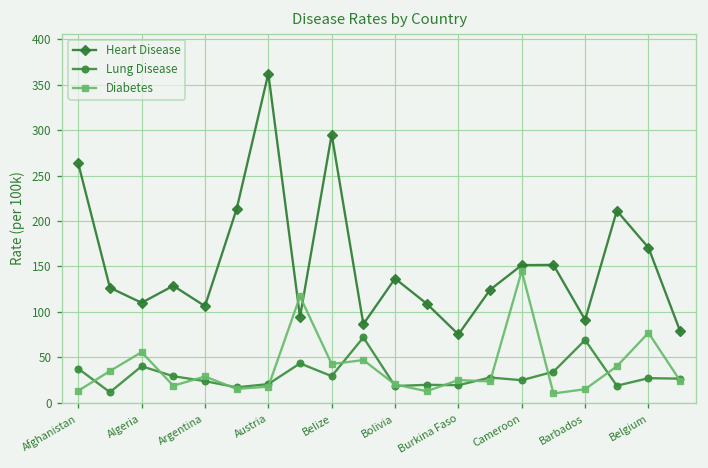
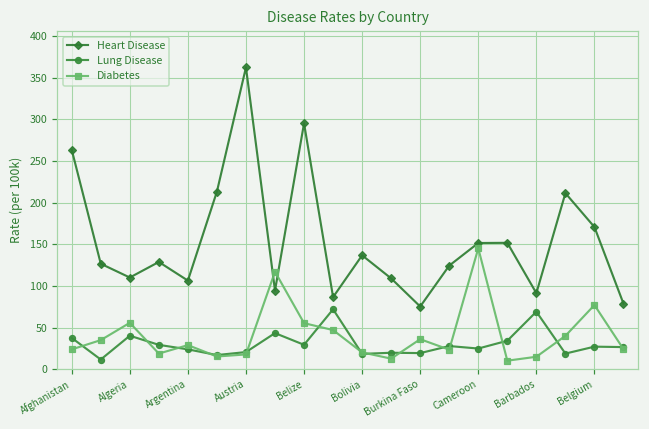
Diabetes, Afghanistan: 10 -> 20
Diabetes, Belize: 40 -> 60
Diabetes, Burkina Faso: 30 -> 40
